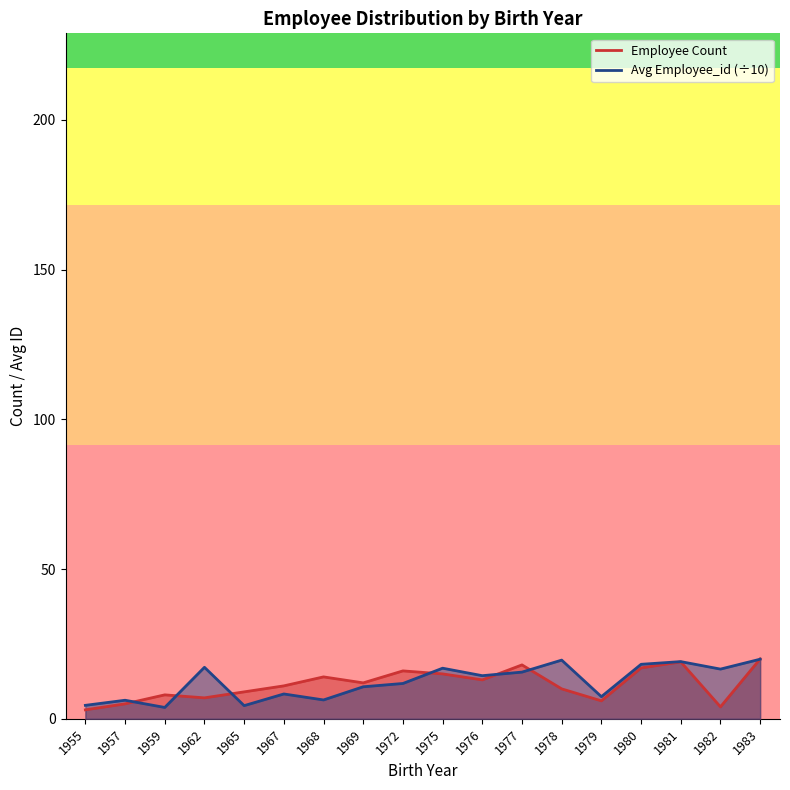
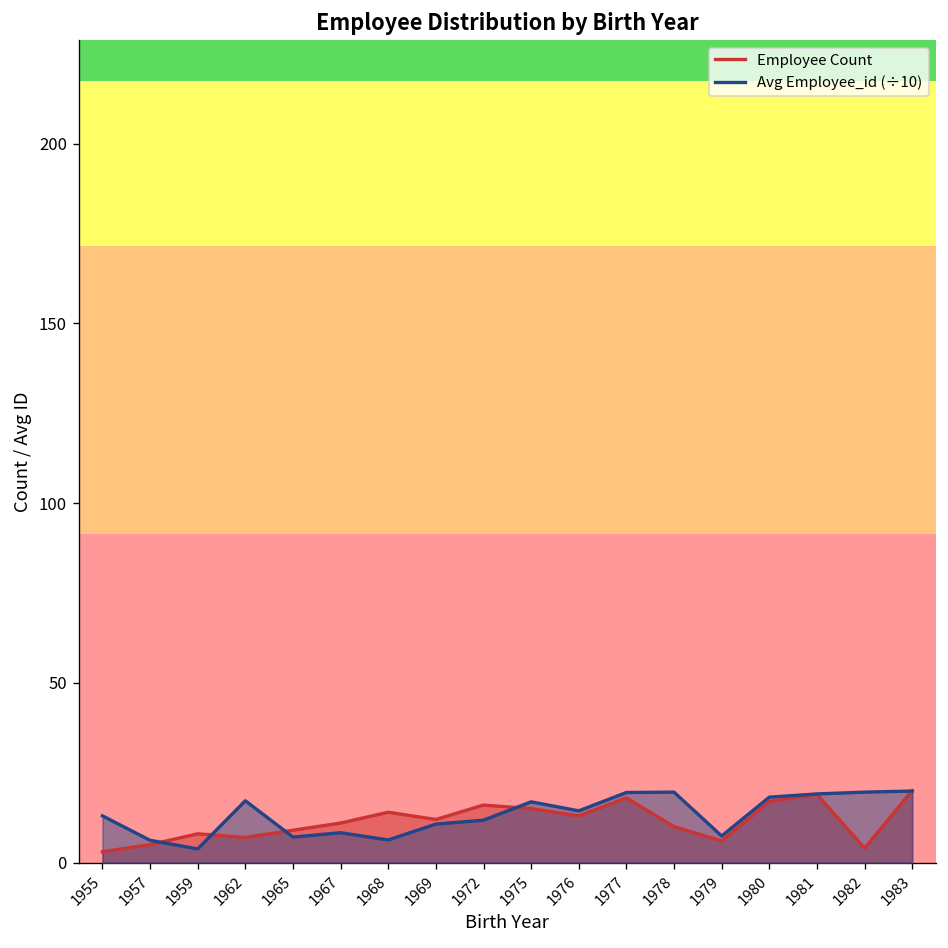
Avg Employee_id (÷10), 1955: 5 -> 13
Avg Employee_id (÷10), 1965: 4 -> 7
Avg Employee_id (÷10), 1977: 16 -> 20
Avg Employee_id (÷10), 1982: 17 -> 20
